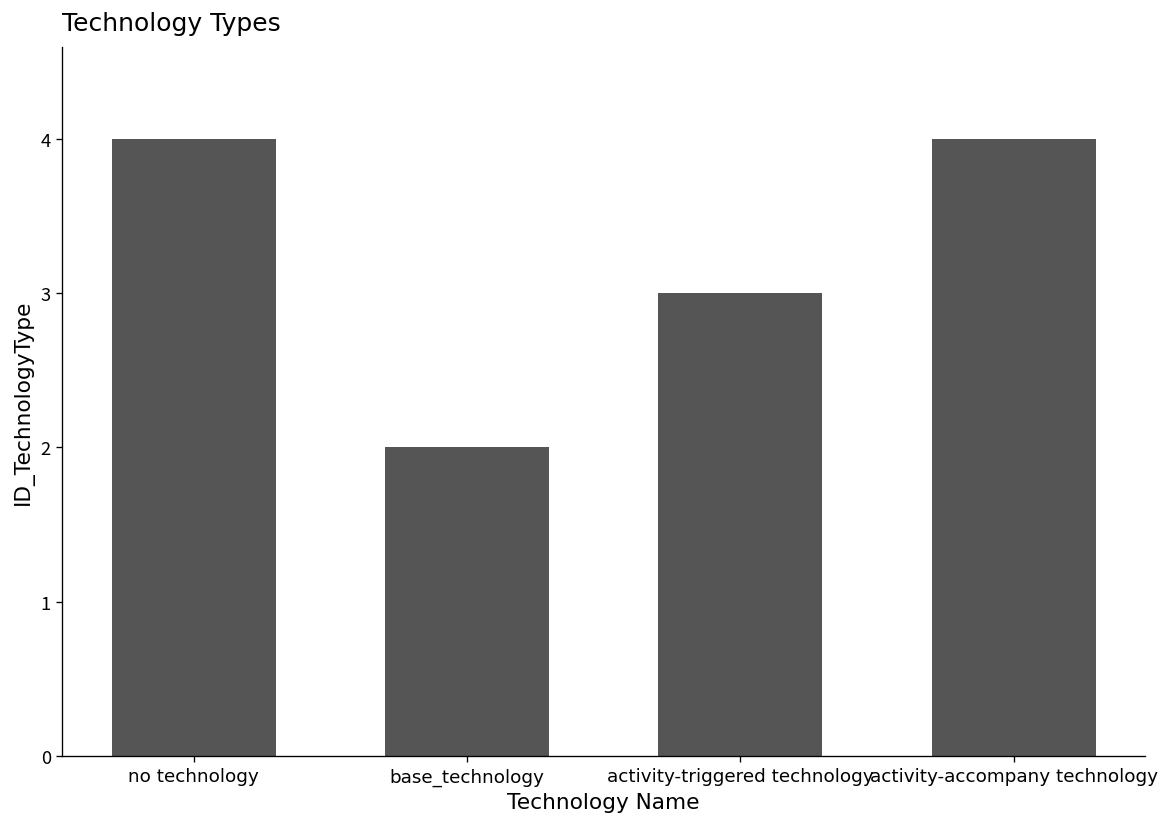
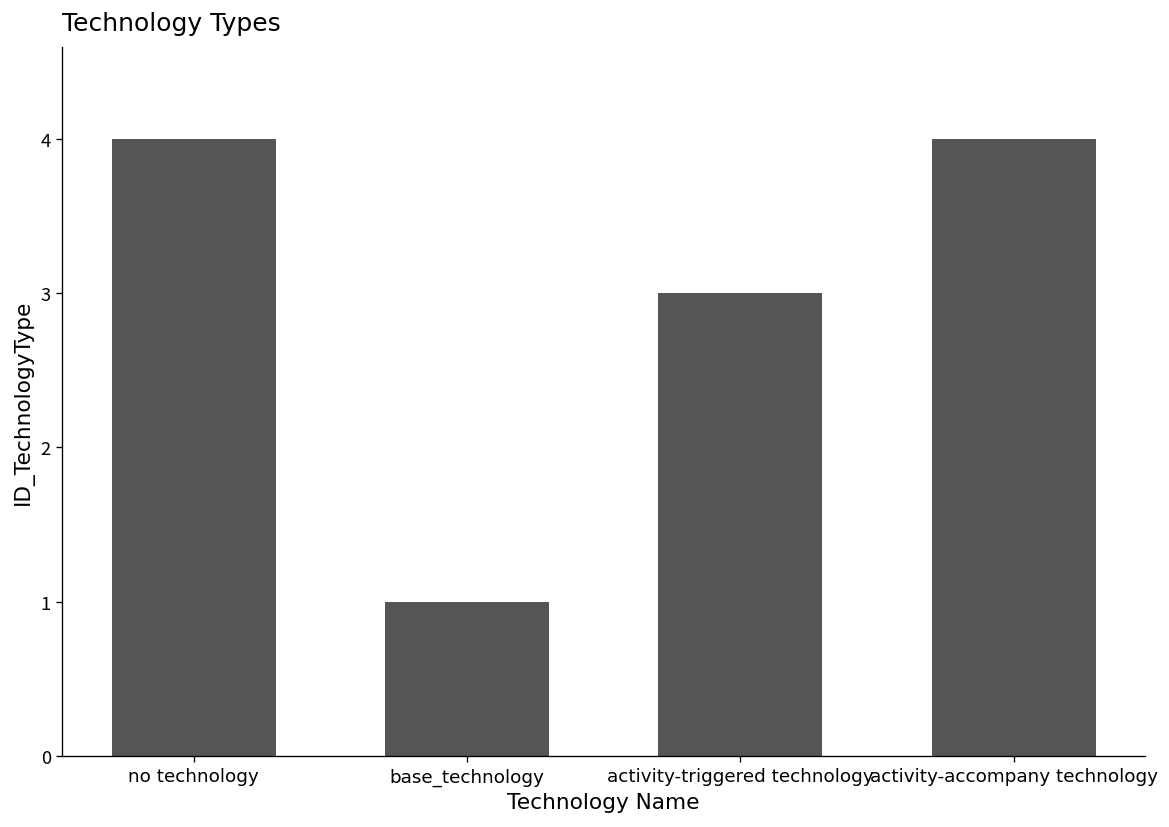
base_technology: 2 -> 1
